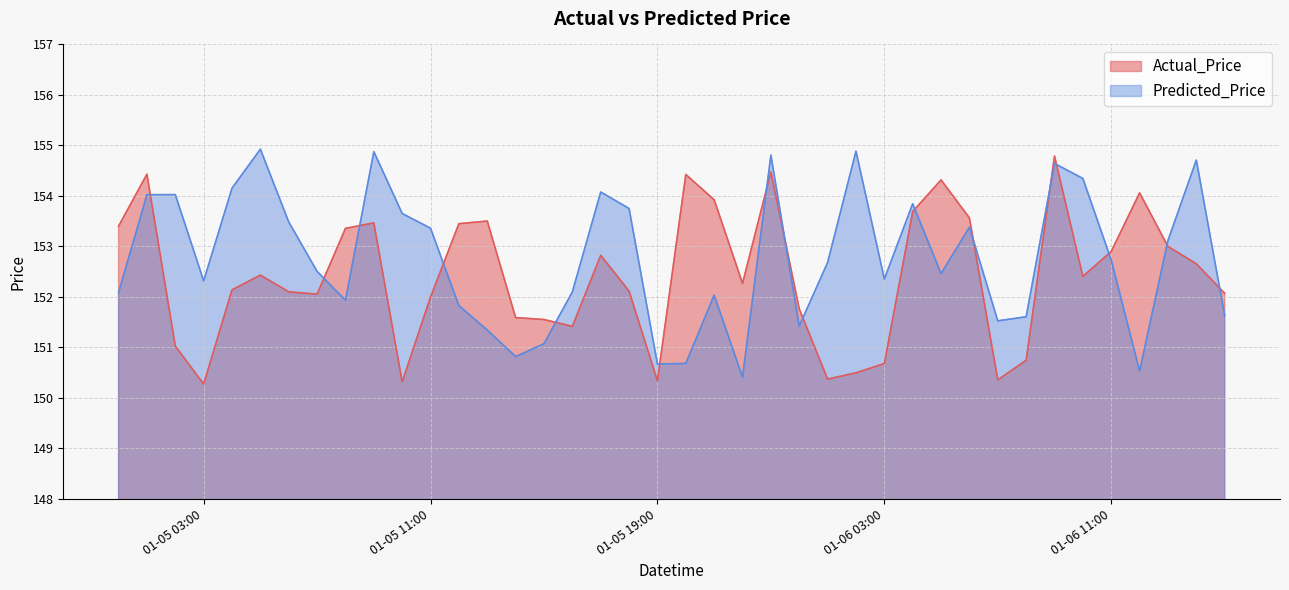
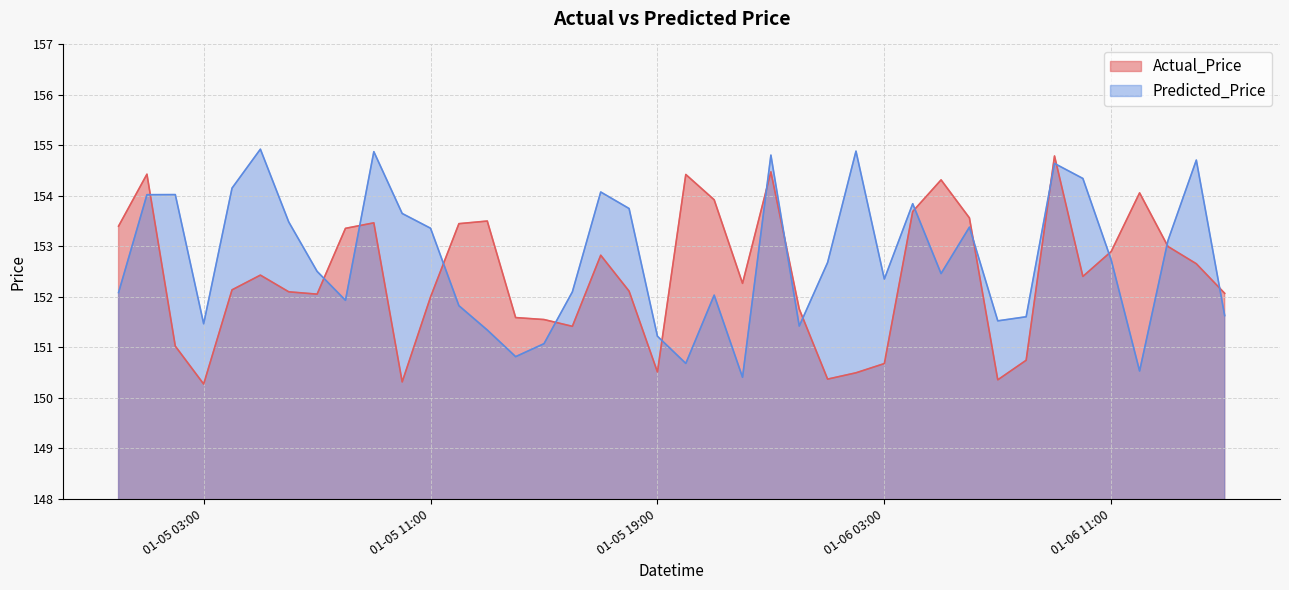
Predicted_Price, 01-05 03:00: 152.3 -> 151.5
Actual_Price, 01-05 19:00: 150.3 -> 150.5
Predicted_Price, 01-05 19:00: 150.7 -> 151.2
